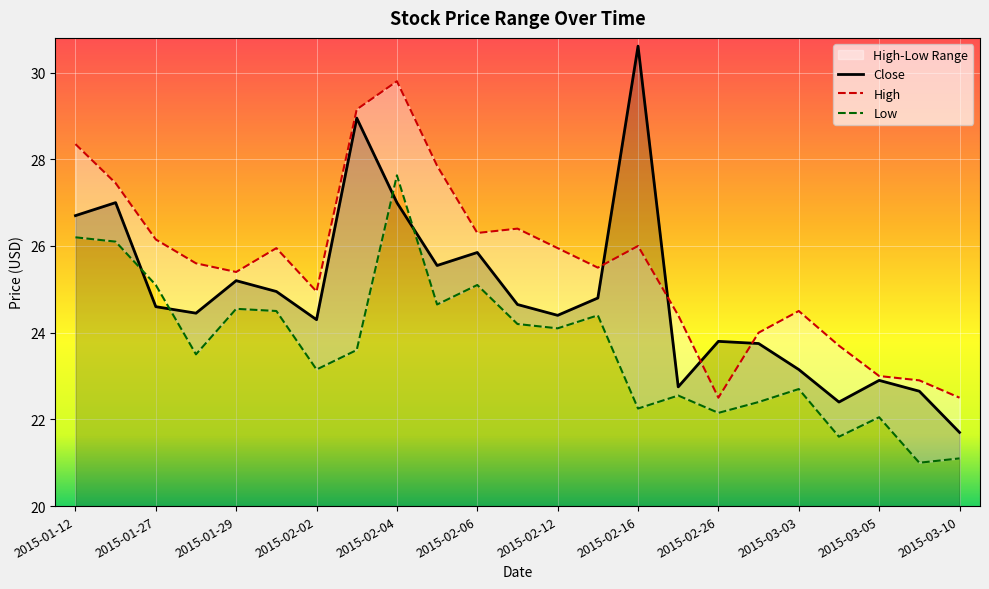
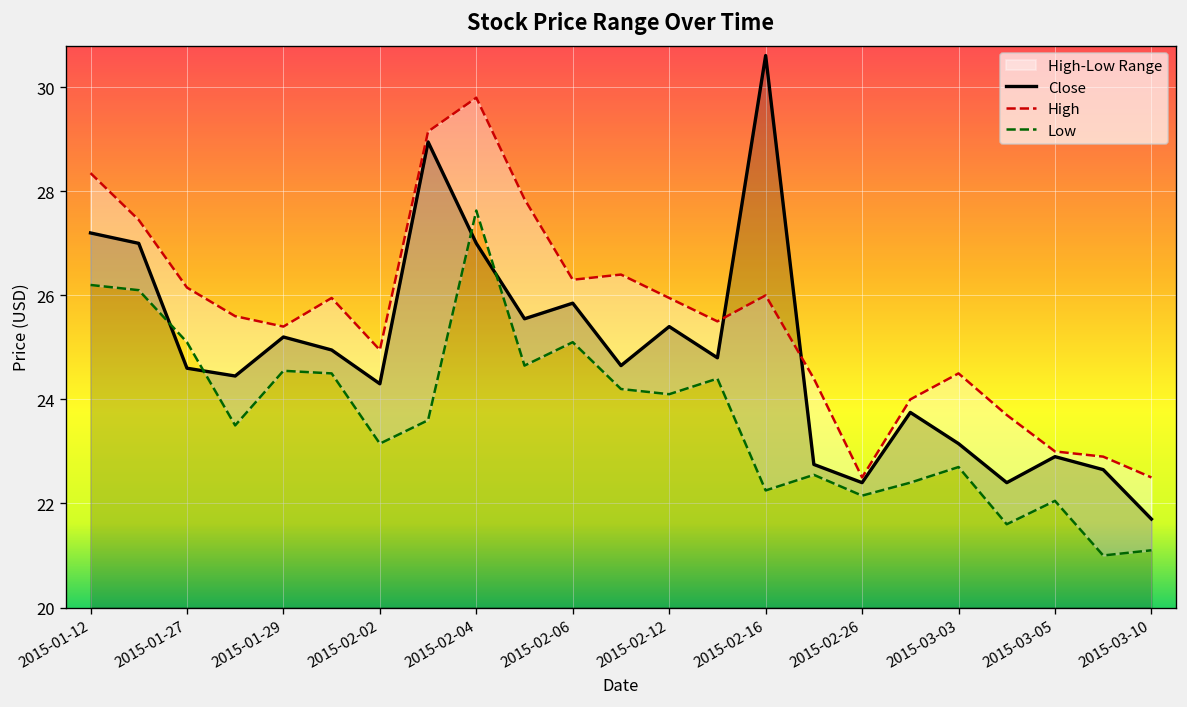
Close, 2015-01-12: 26.7 -> 27.2
Close, 2015-02-12: 24.4 -> 25.4
Close, 2015-02-26: 23.8 -> 22.4
